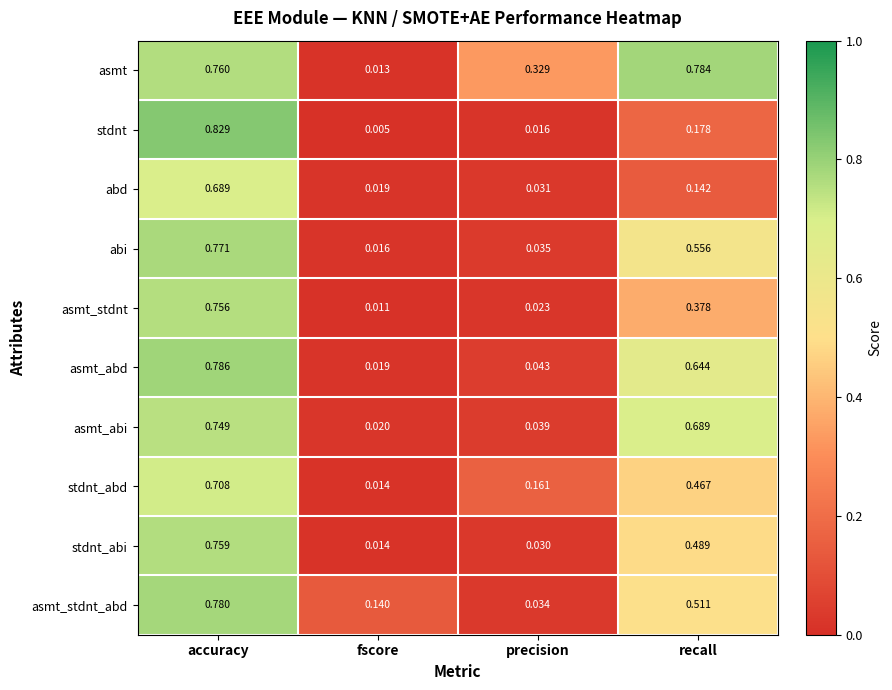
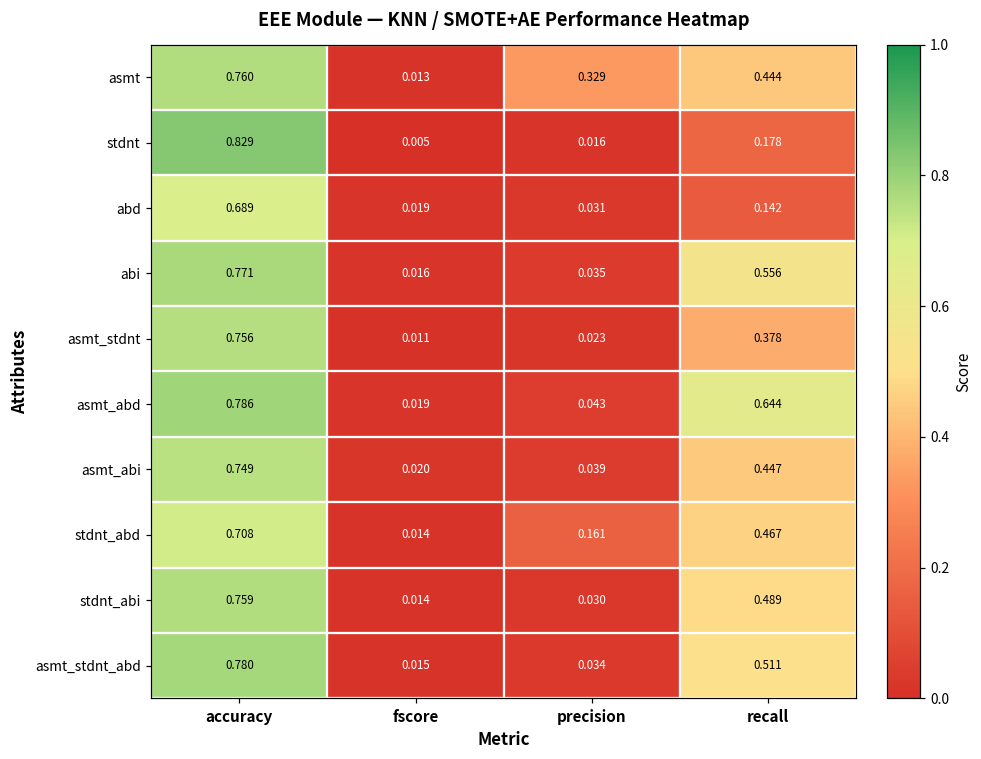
asmt, recall: 0.784 -> 0.444
asmt_abi, recall: 0.689 -> 0.447
asmt_stdnt_abd, fscore: 0.140 -> 0.015
